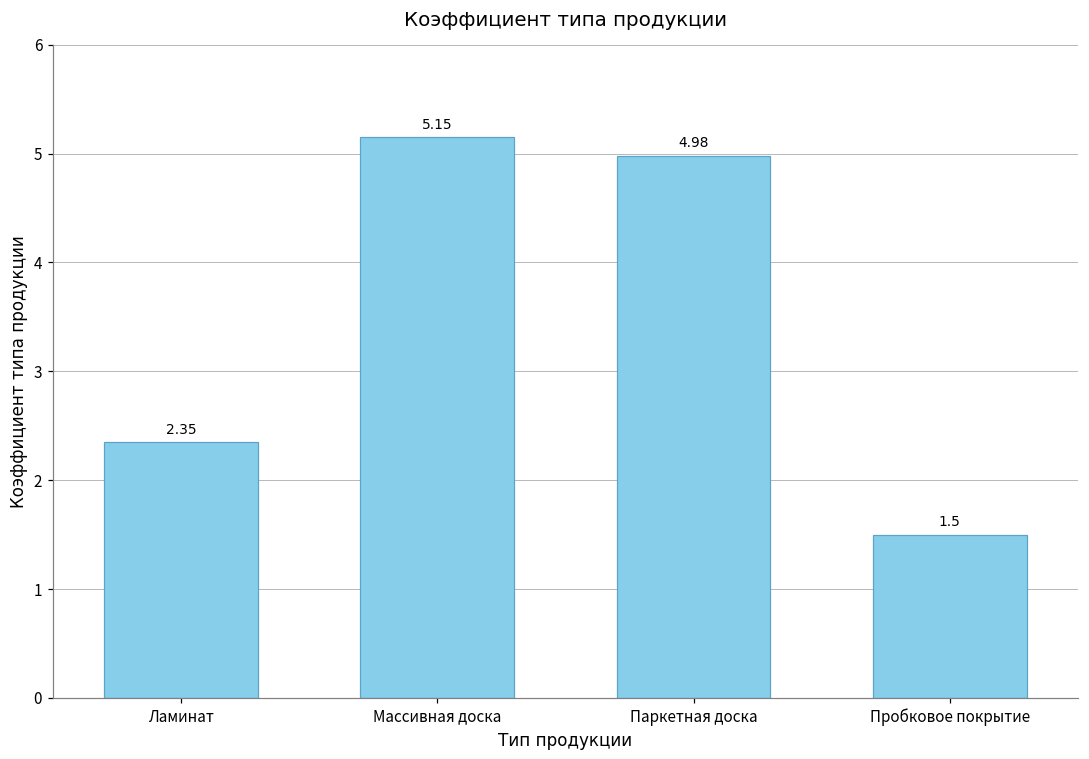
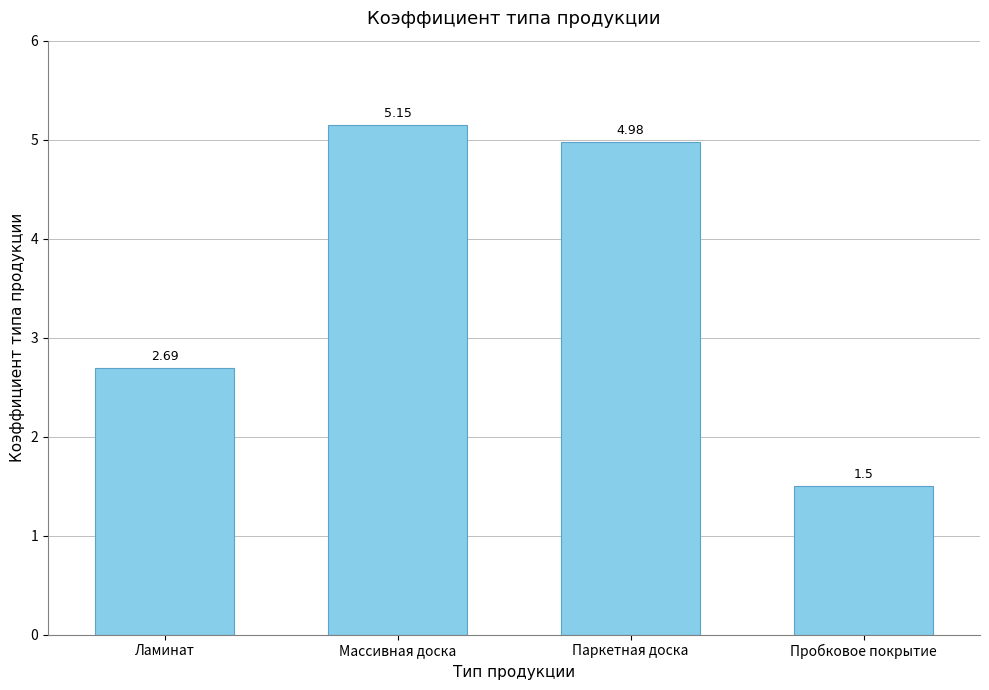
Ламинат: 2.35 -> 2.69
